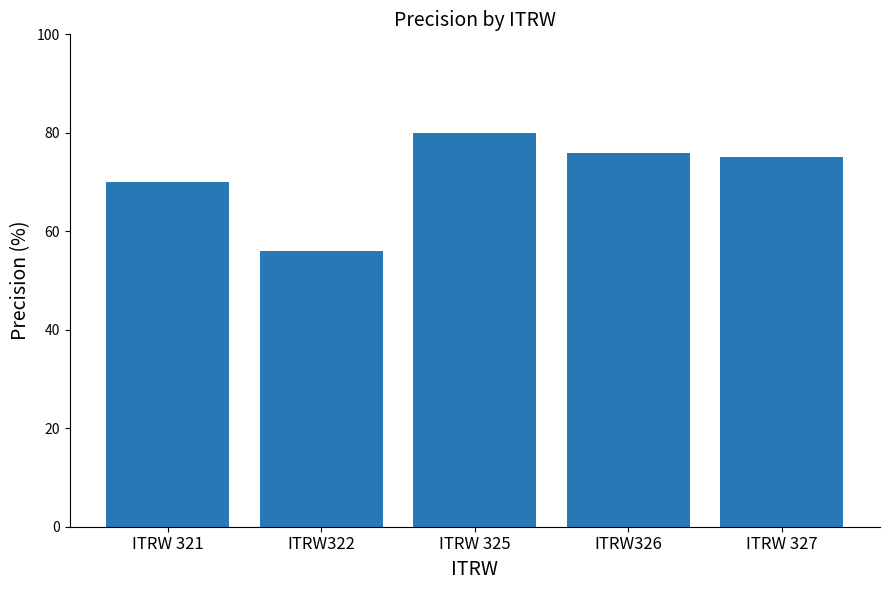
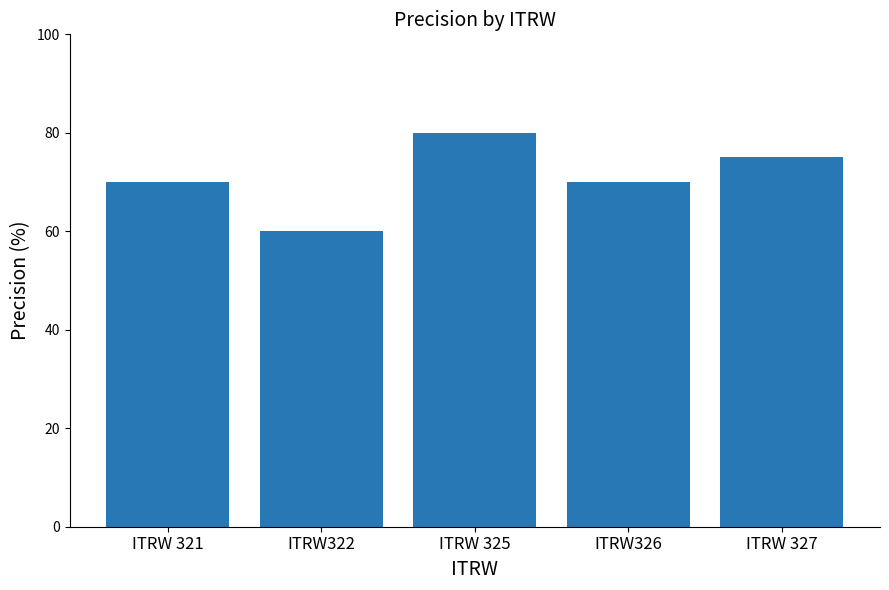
ITRW322: 56 -> 60
ITRW326: 76 -> 70
